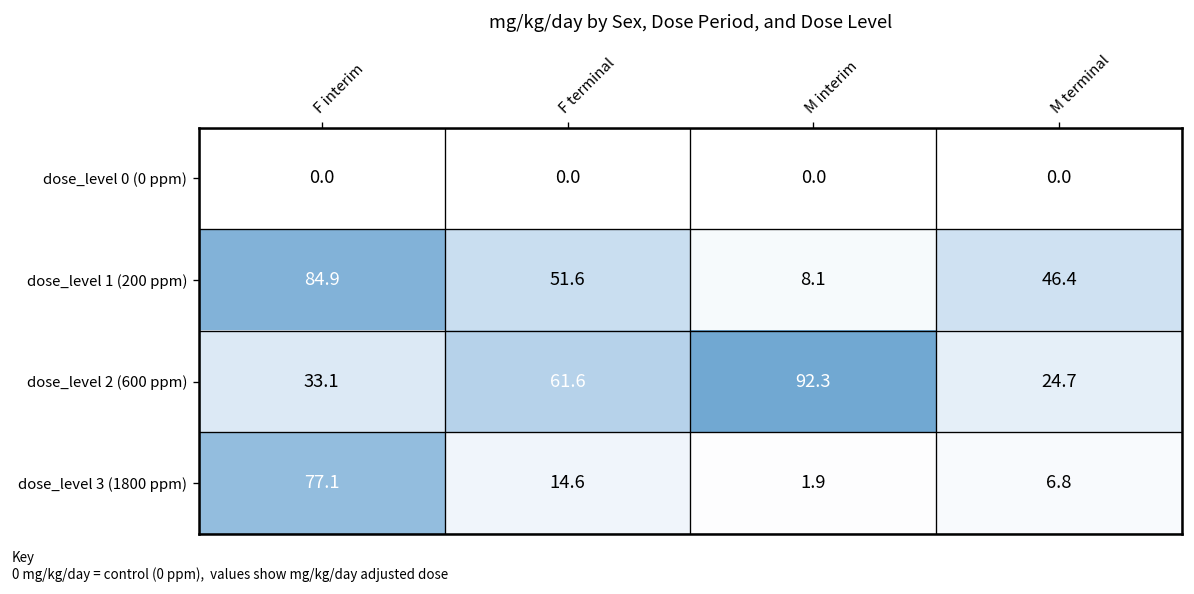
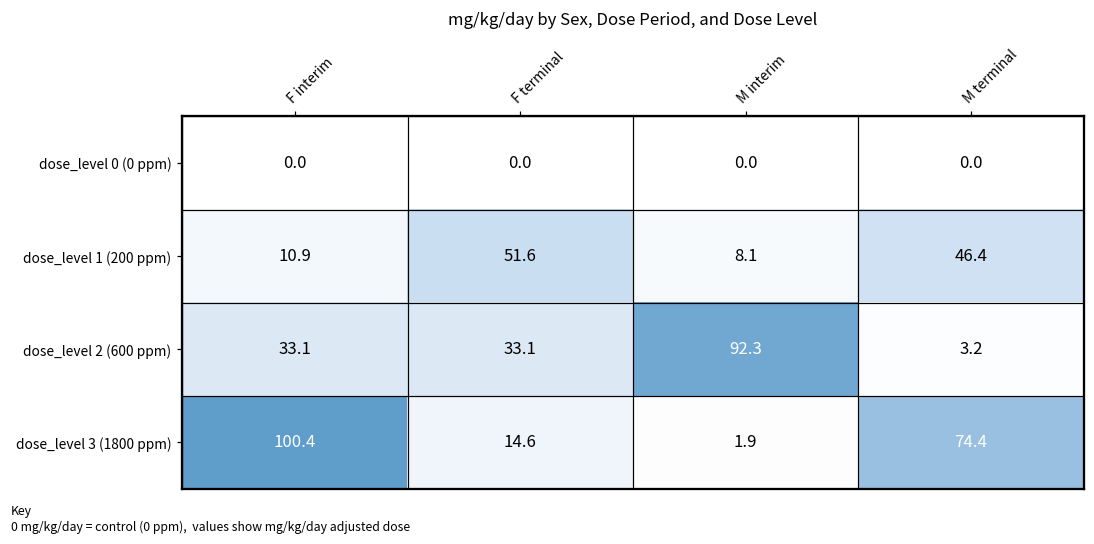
dose_level 1 (200 ppm), F interim: 84.9 -> 10.9
dose_level 2 (600 ppm), F terminal: 61.6 -> 33.1
dose_level 2 (600 ppm), M terminal: 24.7 -> 3.2
dose_level 3 (1800 ppm), F interim: 77.1 -> 100.4
dose_level 3 (1800 ppm), M terminal: 6.8 -> 74.4
